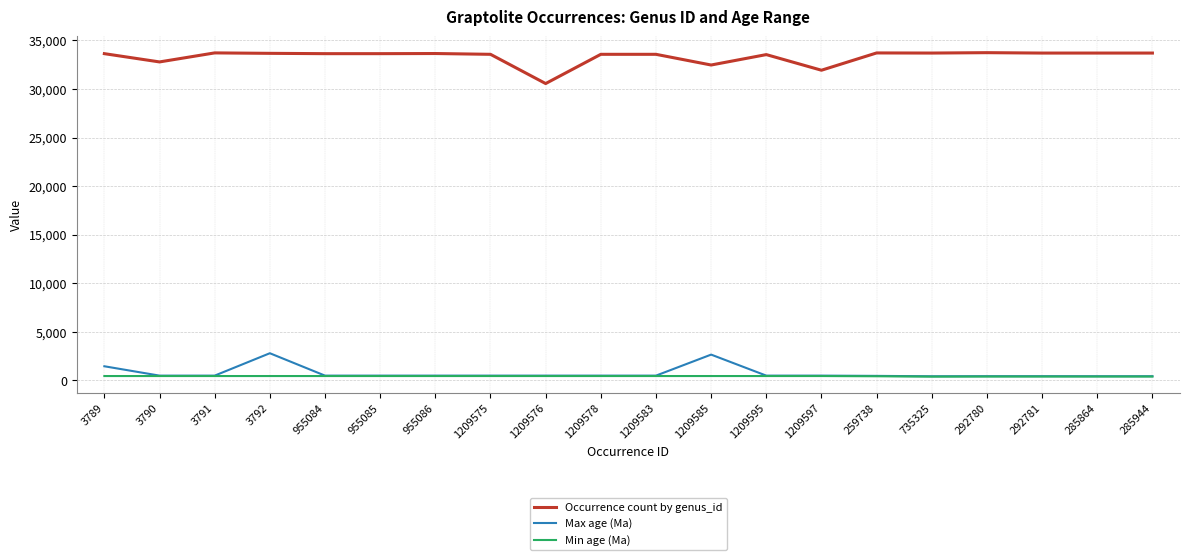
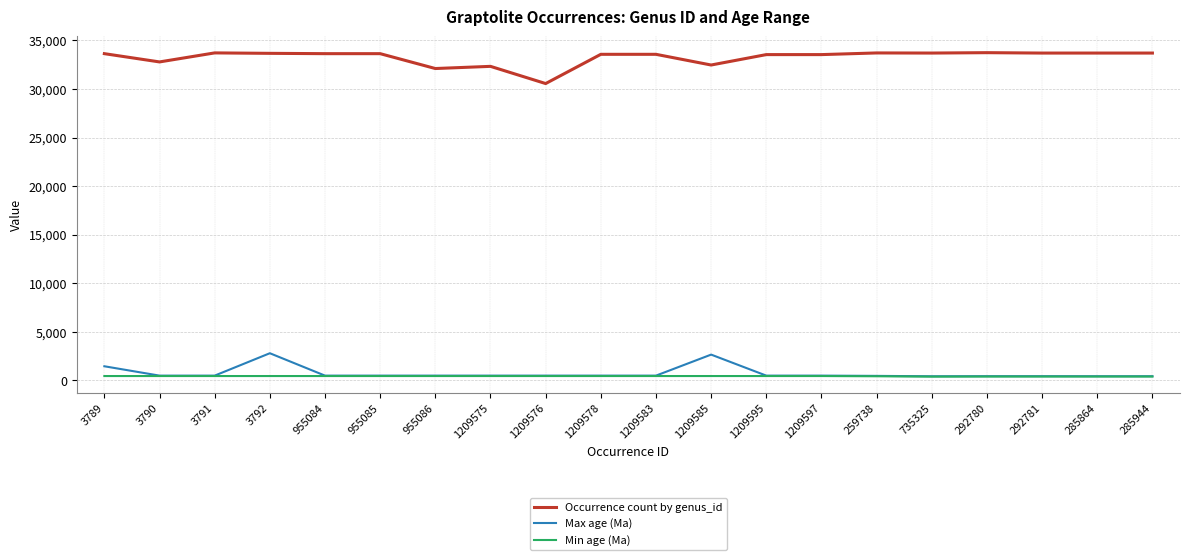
Occurrence count by genus_id, 955086: 34,000 -> 32,000
Occurrence count by genus_id, 1209575: 34,000 -> 32,000
Occurrence count by genus_id, 1209597: 32,000 -> 34,000
